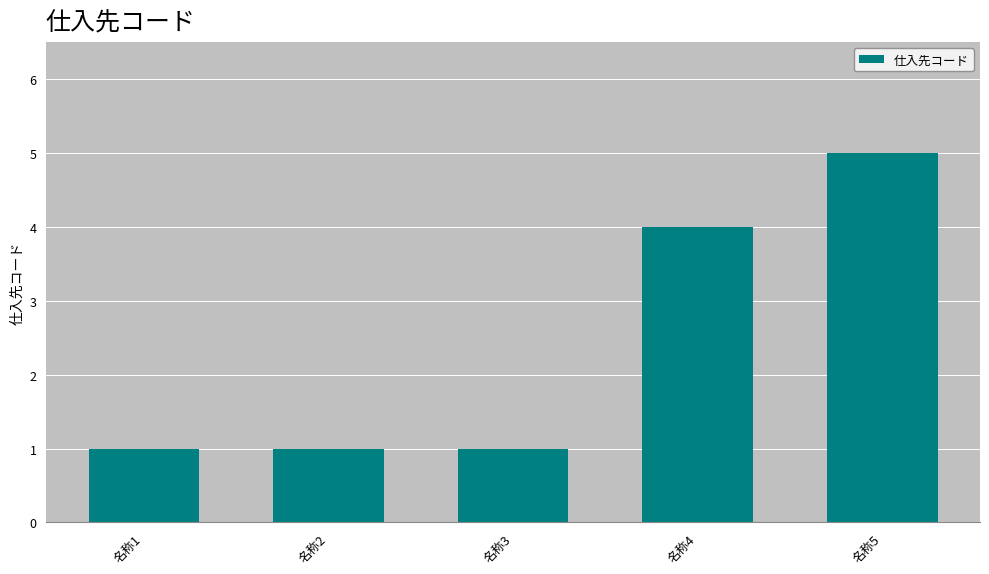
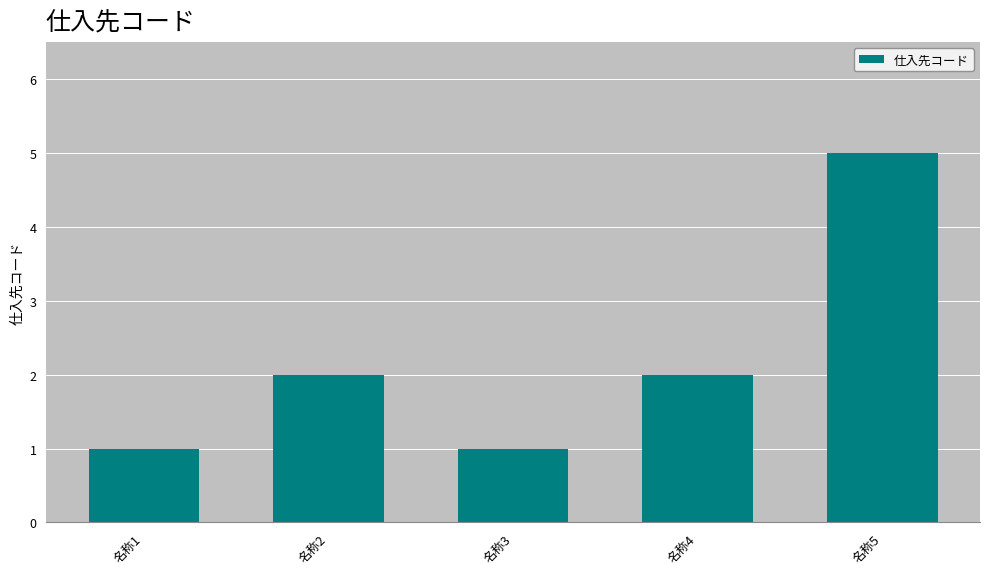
名称2: 1 -> 2
名称4: 4 -> 2
